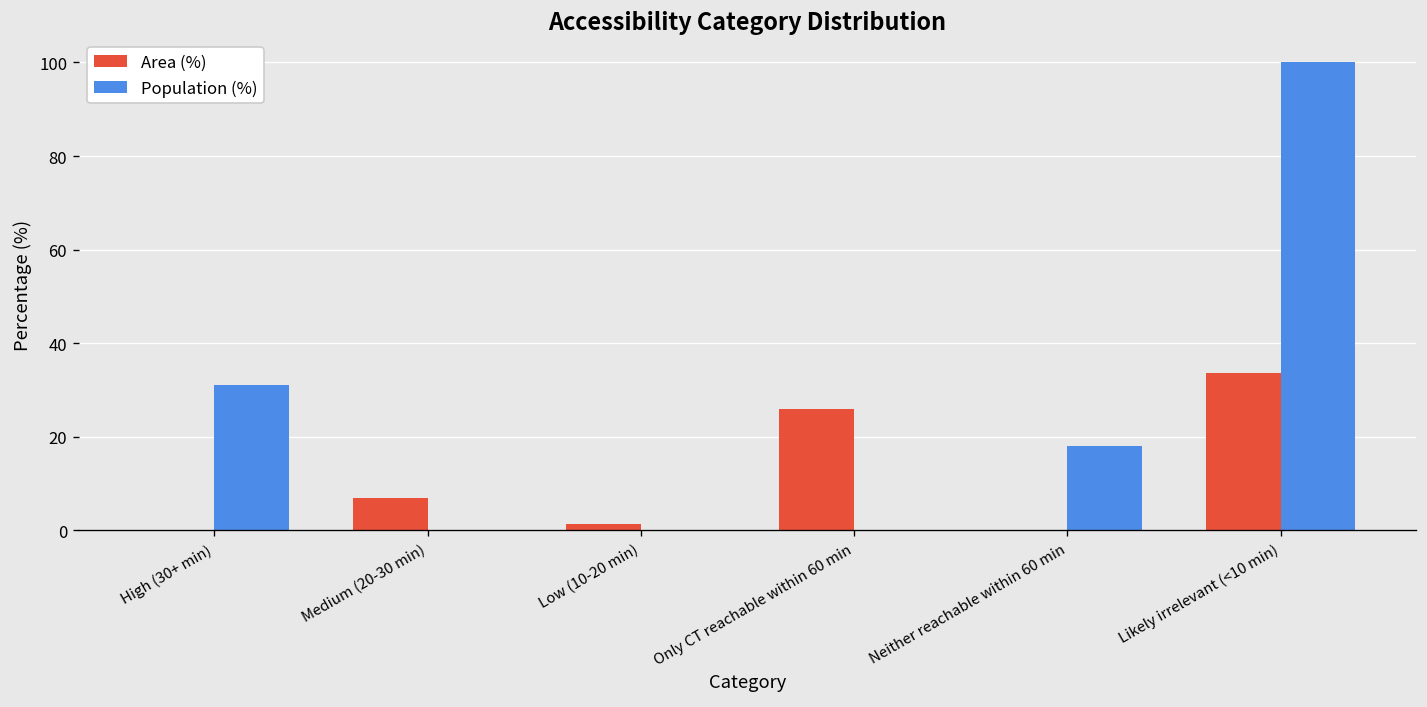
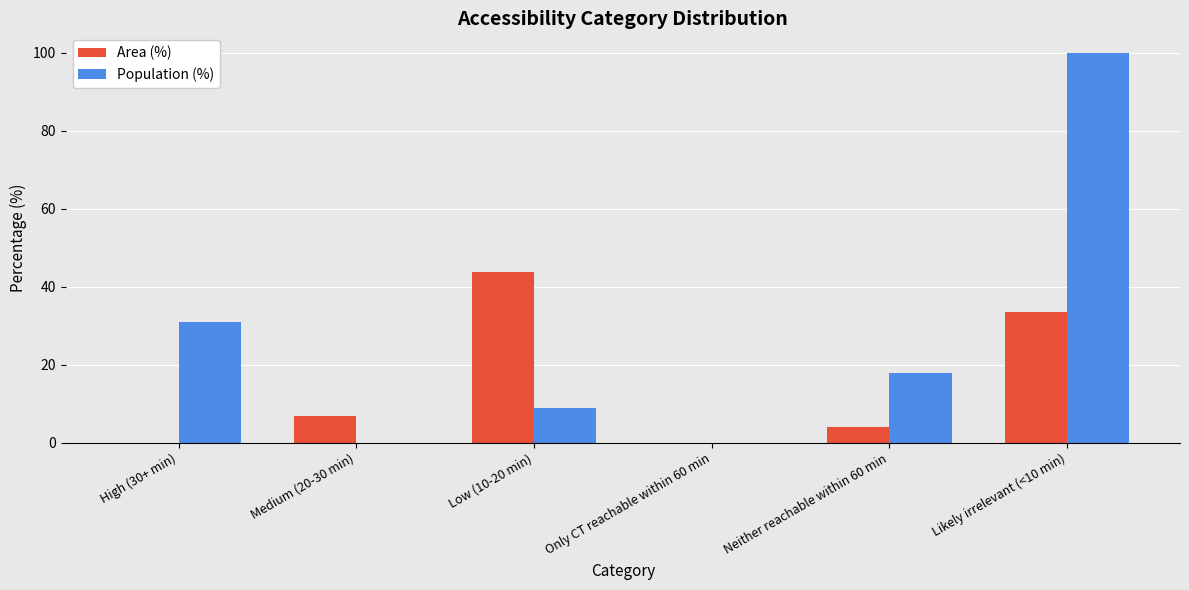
Area (%), Low (10-20 min): 1 -> 44
Population (%), Low (10-20 min): 0 -> 9
Area (%), Only CT reachable within 60 min: 26 -> 0
Area (%), Neither reachable within 60 min: 0 -> 4
